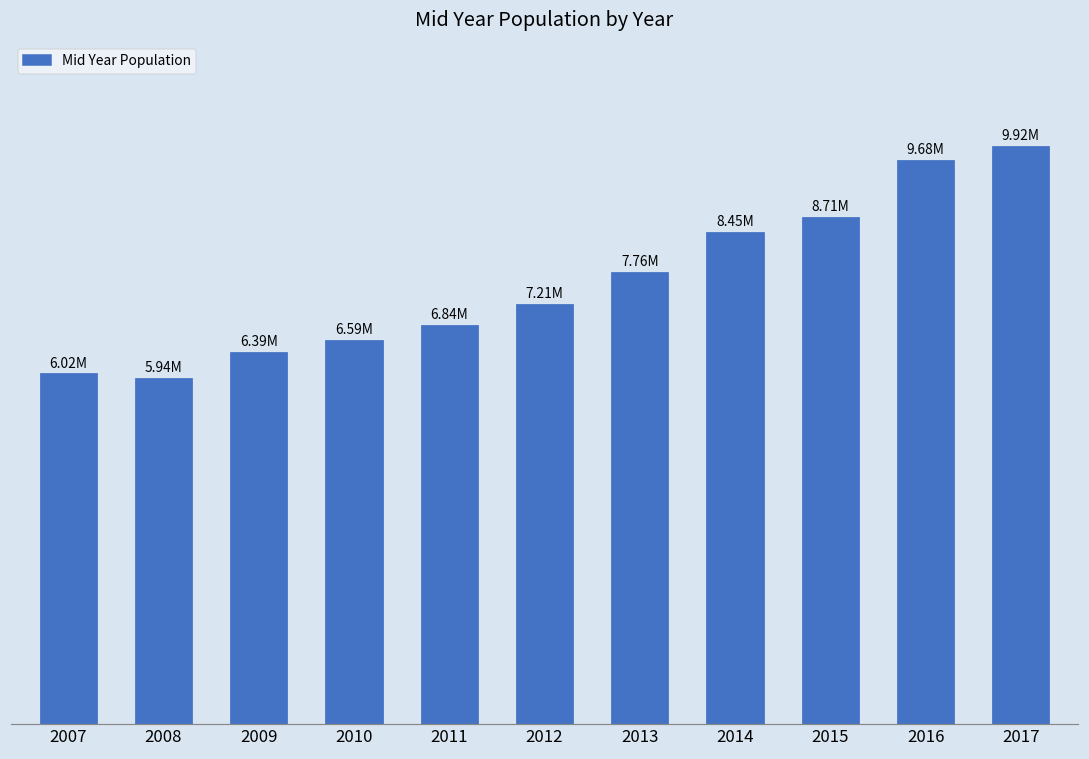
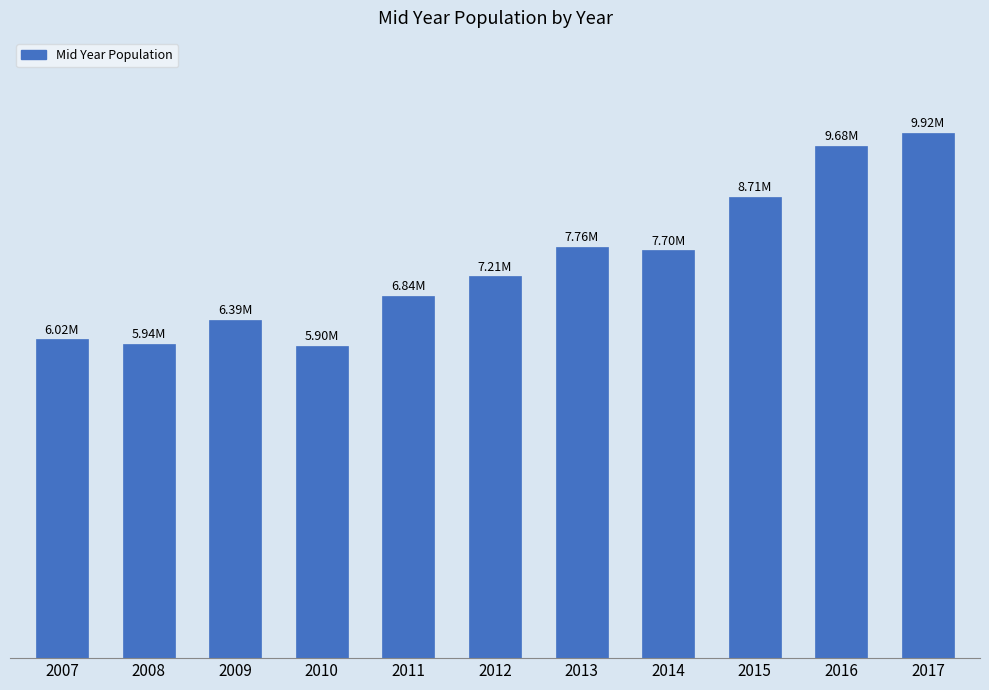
2010: 6.59M -> 5.90M
2014: 8.45M -> 7.70M
